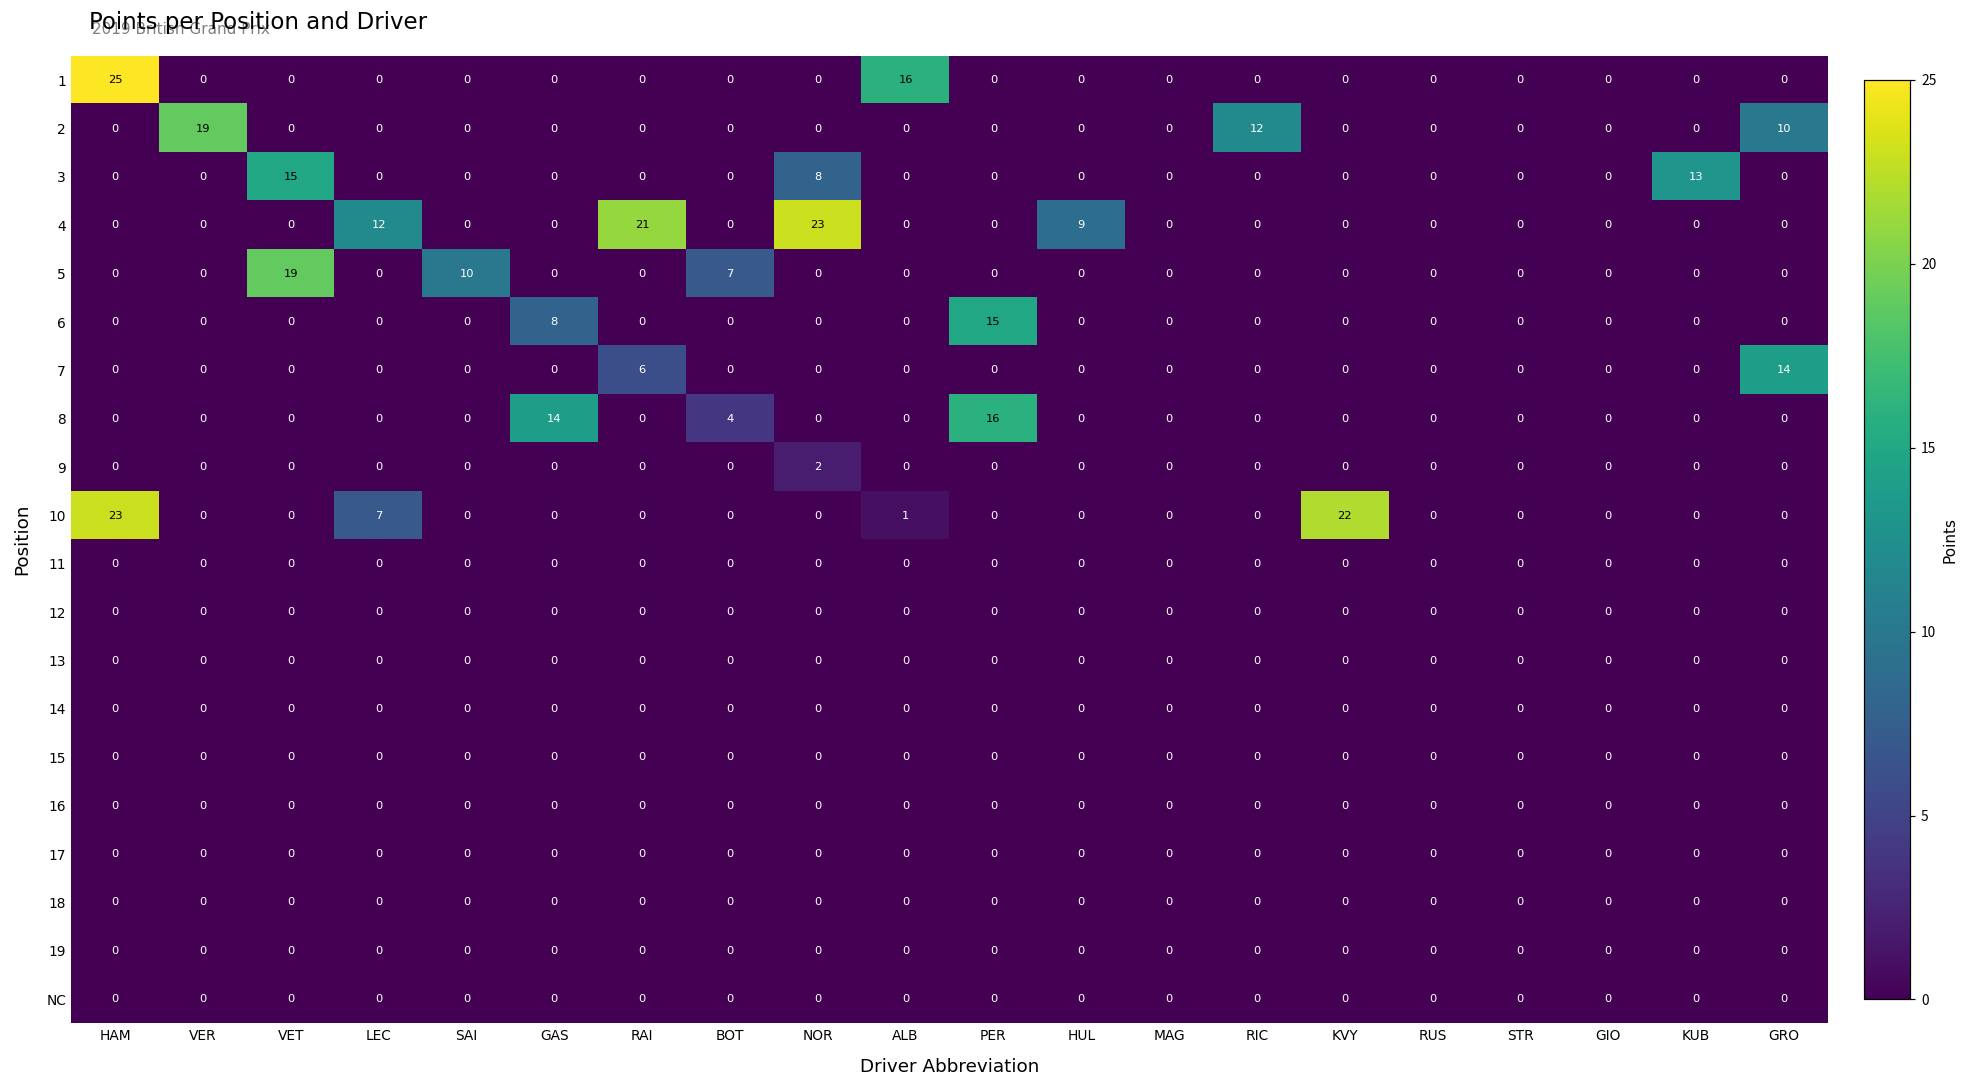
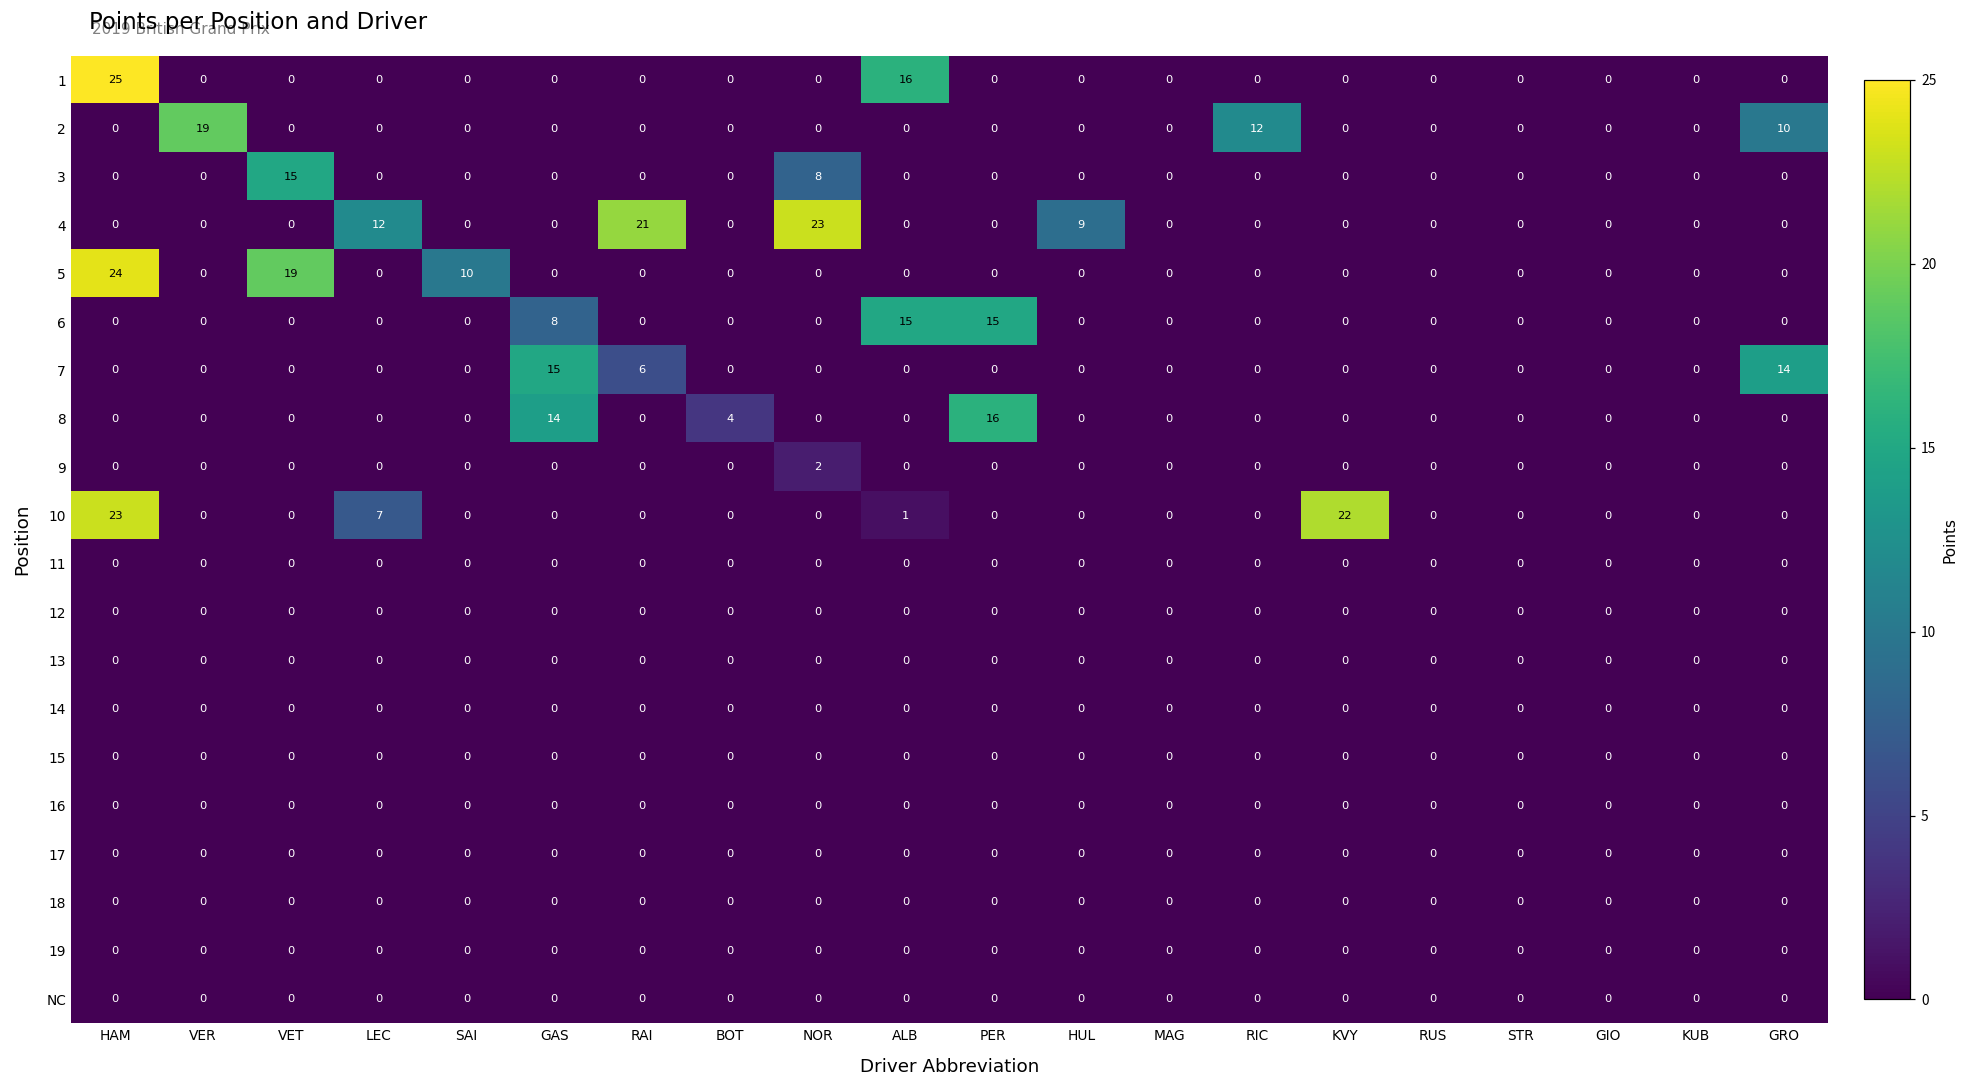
3, KUB: 13 -> 0
5, HAM: 0 -> 24
5, BOT: 7 -> 0
6, ALB: 0 -> 15
7, GAS: 0 -> 15
